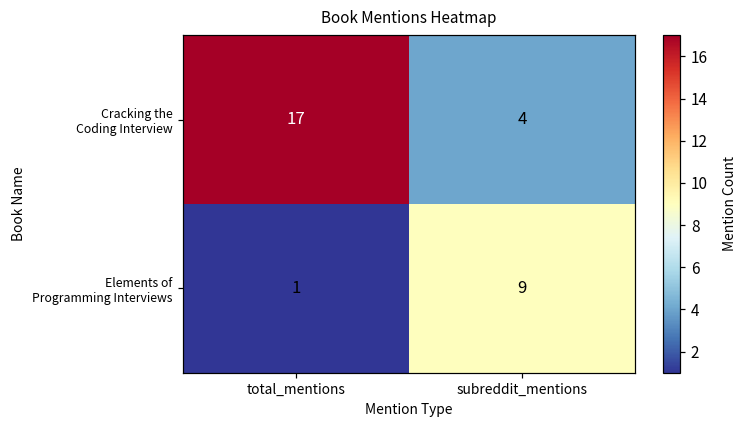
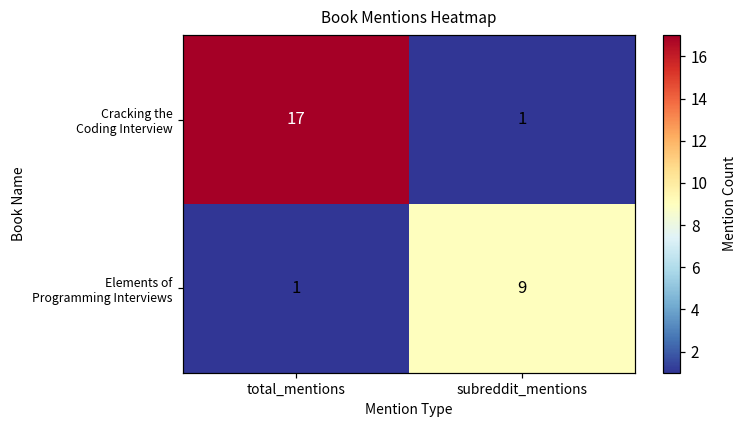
Cracking the Coding Interview, subreddit_mentions: 4 -> 1
